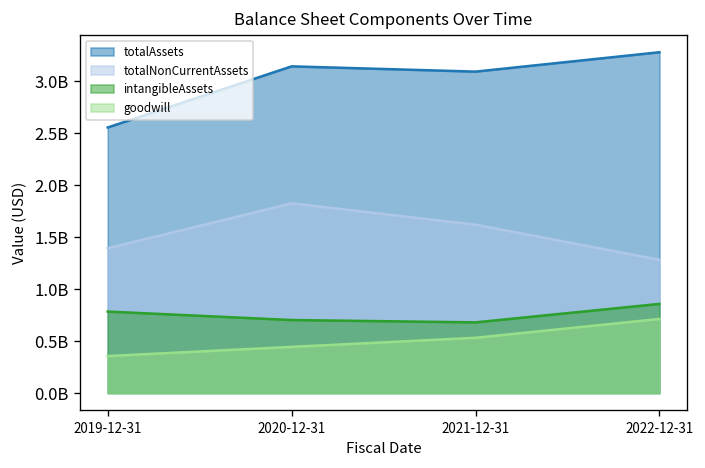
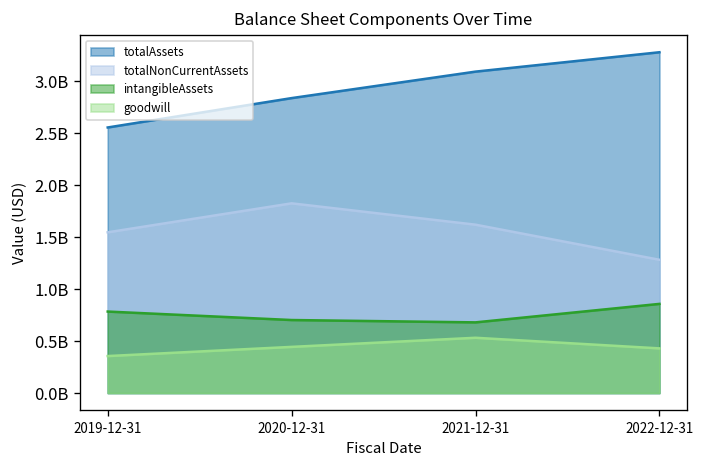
totalNonCurrentAssets, 2019-12-31: 1400000000 -> 1500000000
totalAssets, 2020-12-31: 3100000000 -> 2800000000
goodwill, 2022-12-31: 700000000 -> 400000000
